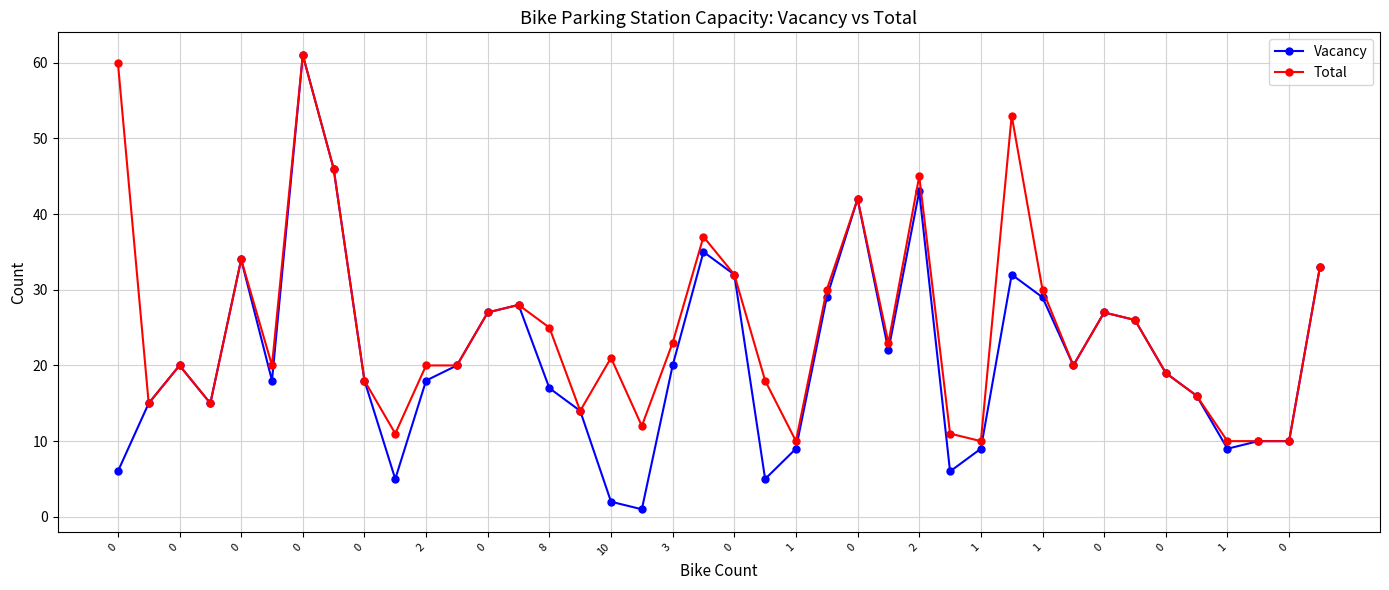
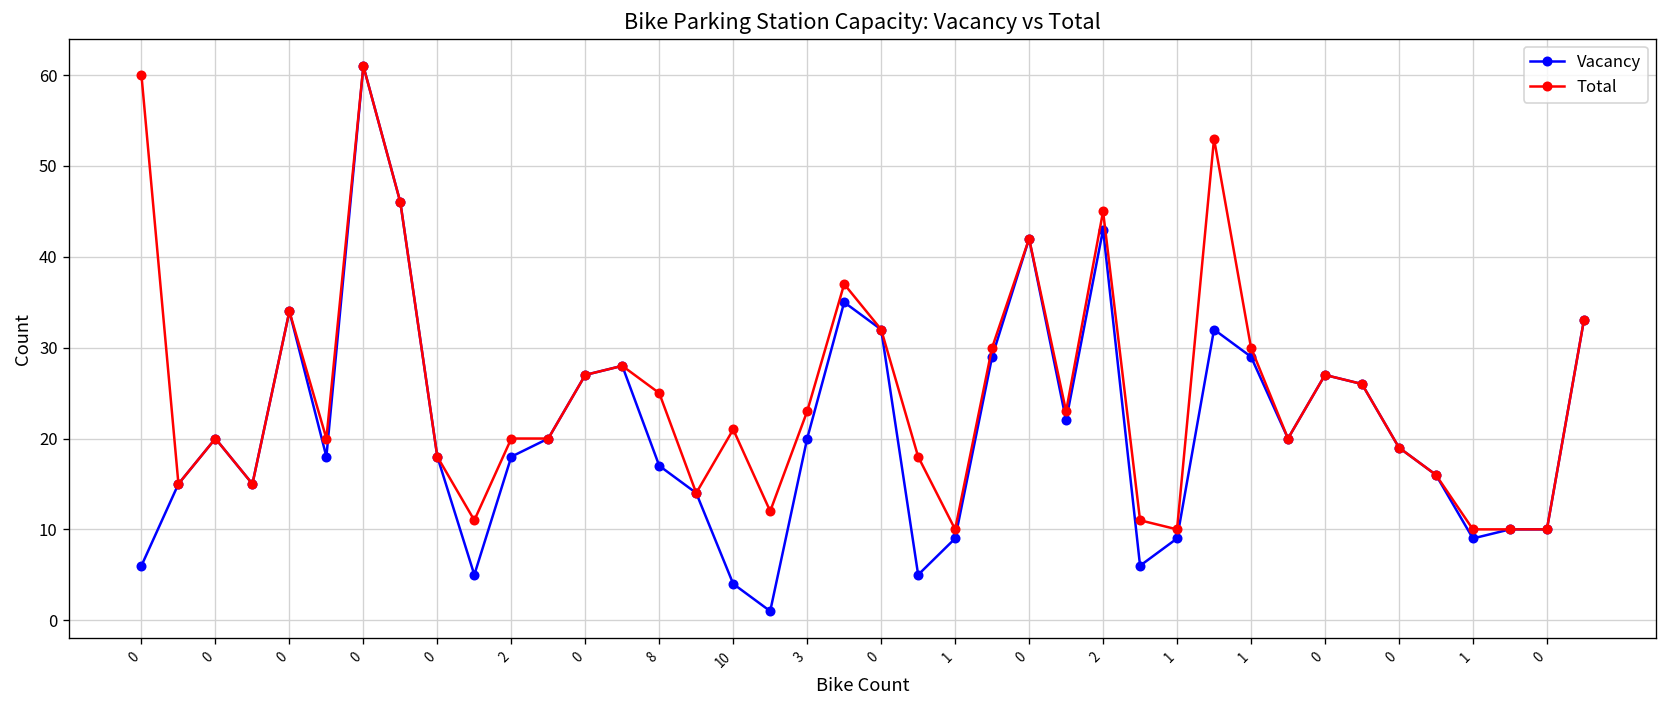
Vacancy, 10: 2 -> 4
